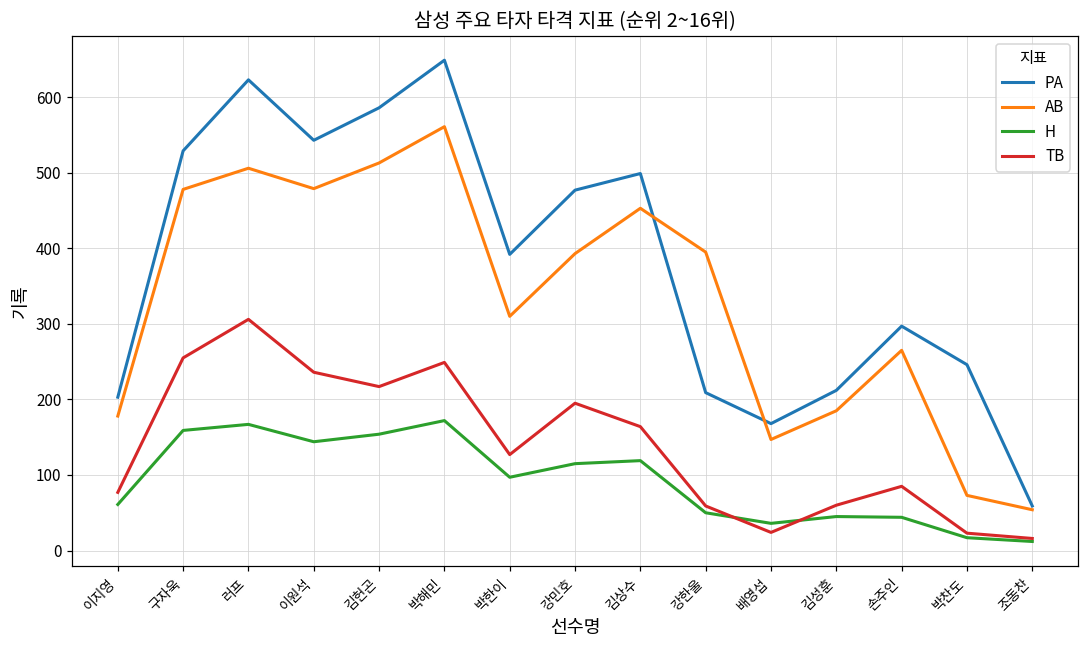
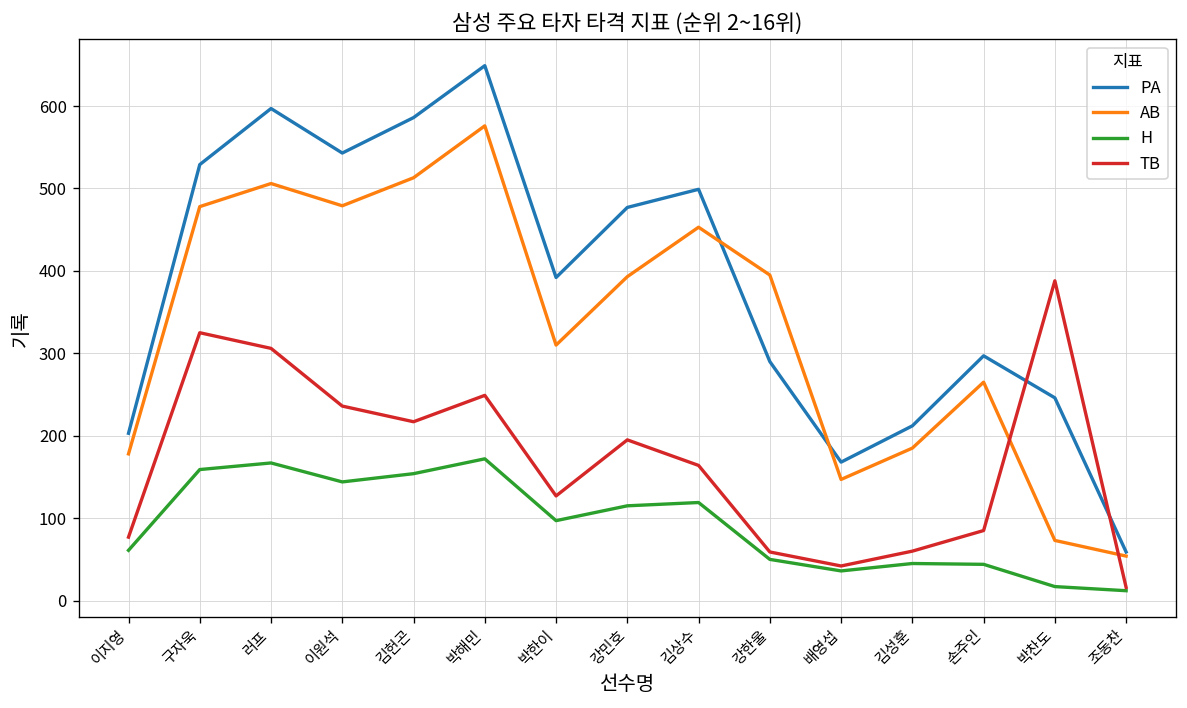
TB, 구자욱: 260 -> 330
PA, 러프: 620 -> 600
AB, 박해민: 560 -> 580
PA, 강한울: 210 -> 290
TB, 배영섭: 20 -> 40
TB, 박찬도: 20 -> 390
